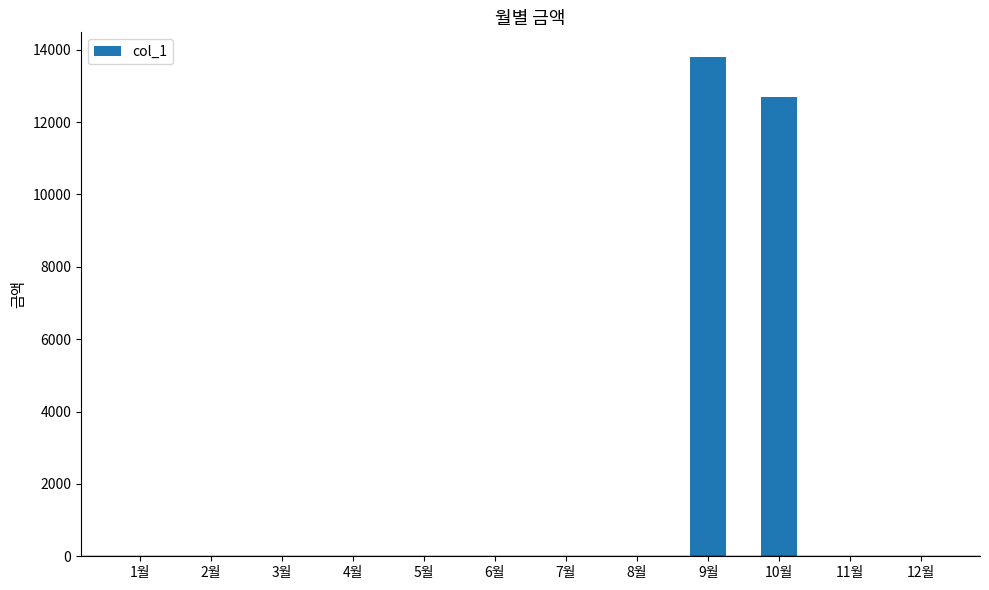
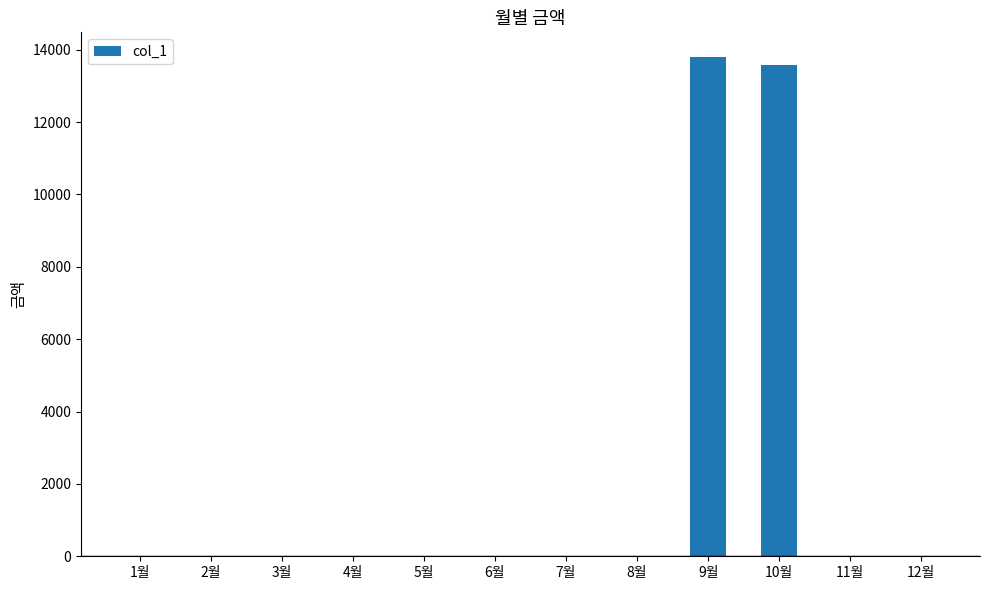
10월: 12700 -> 13600
